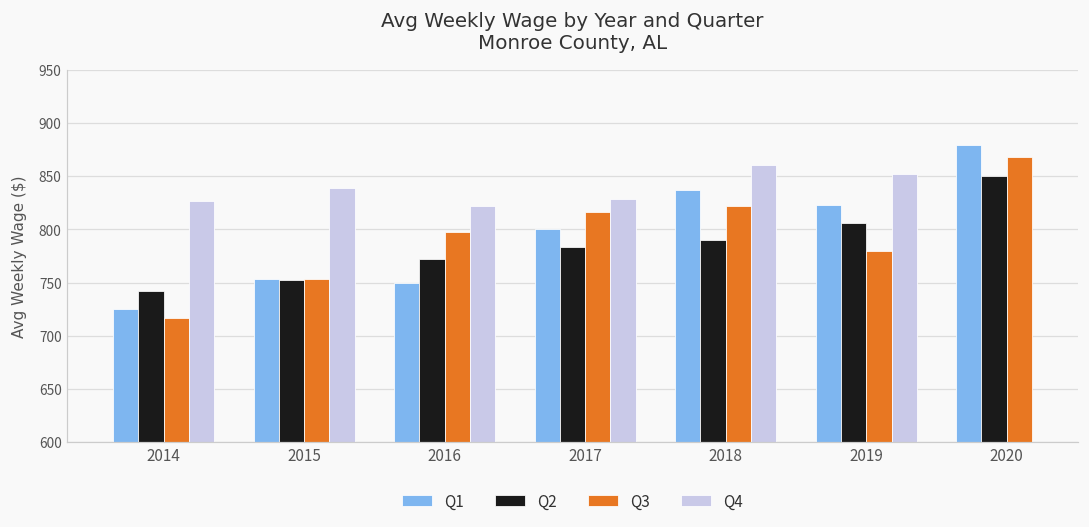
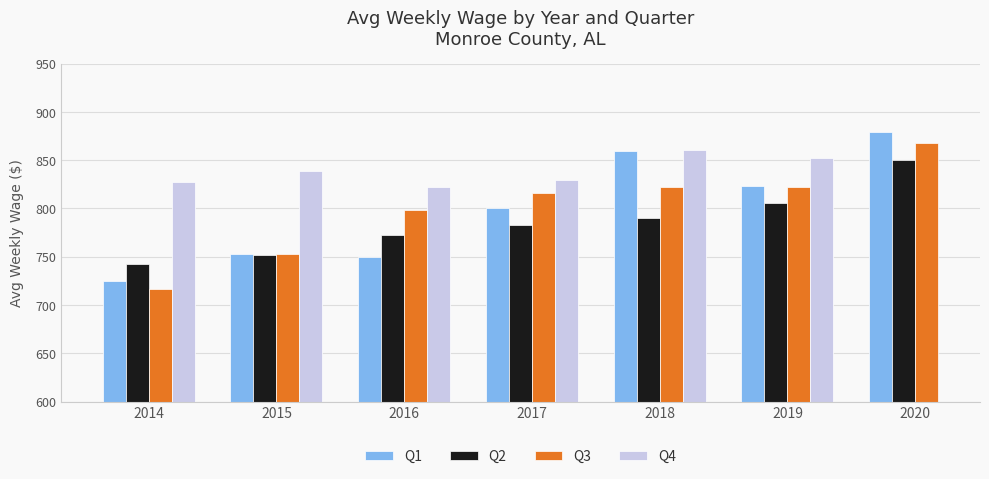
Q1, 2018: 840 -> 860
Q3, 2019: 780 -> 820
